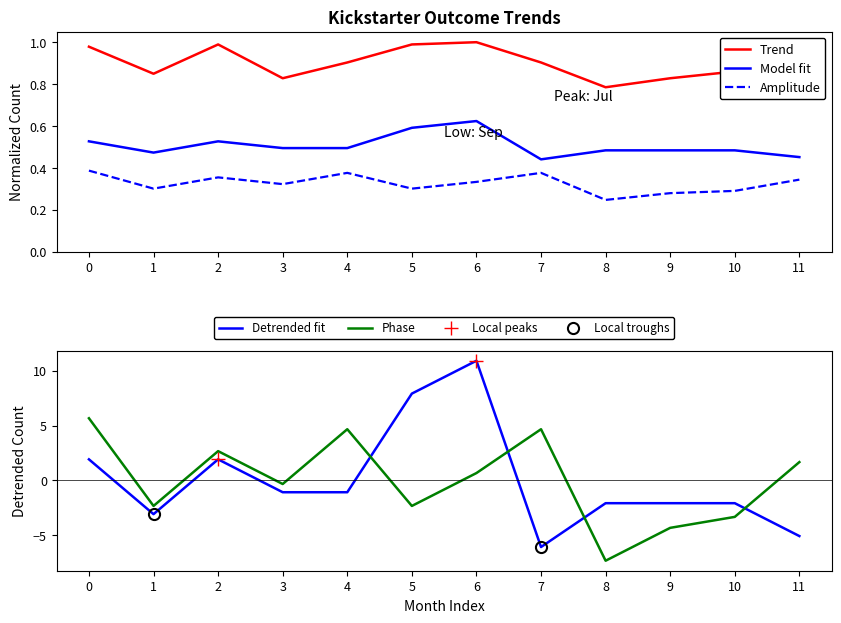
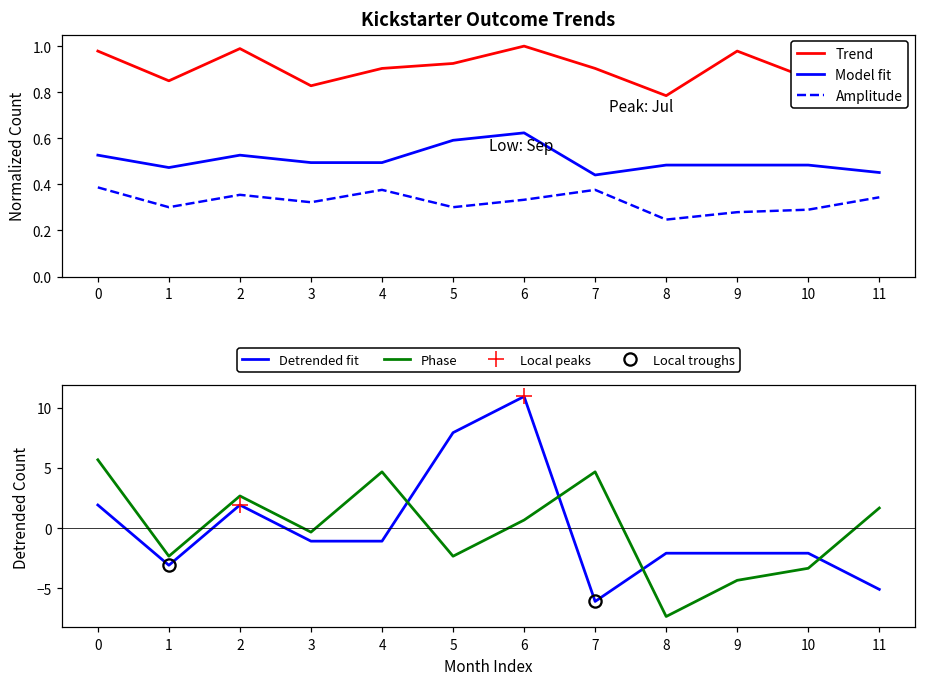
Kickstarter Outcome Trends, Trend, 5: 0.99 -> 0.92
Kickstarter Outcome Trends, Trend, 9: 0.83 -> 0.98
